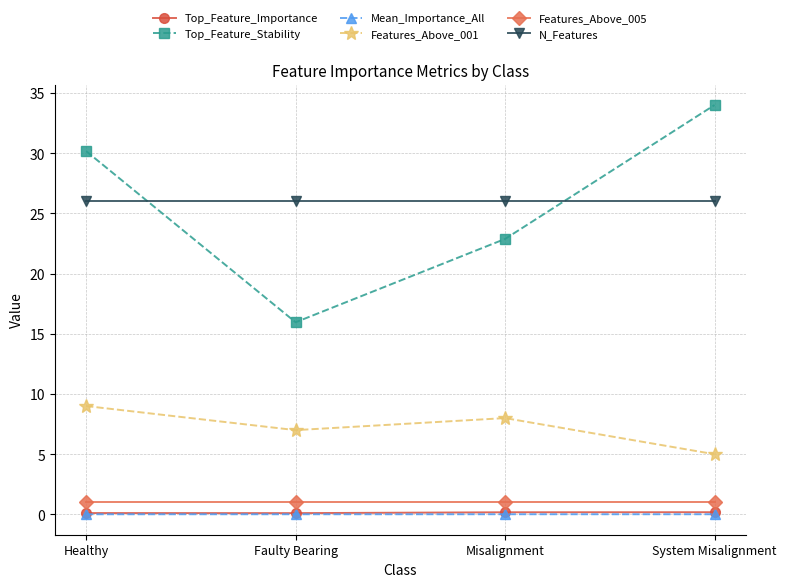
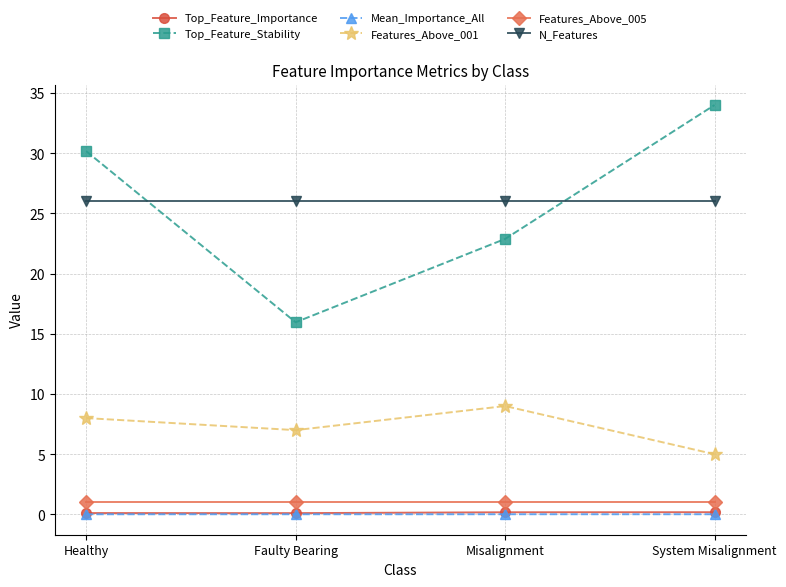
Features_Above_001, Healthy: 9 -> 8
Features_Above_001, Misalignment: 8 -> 9
